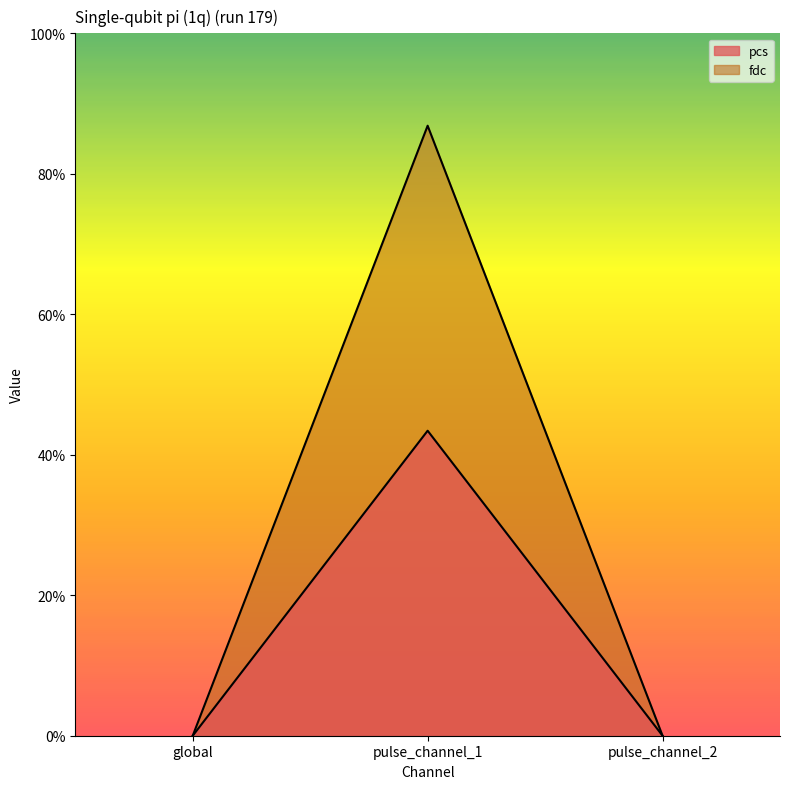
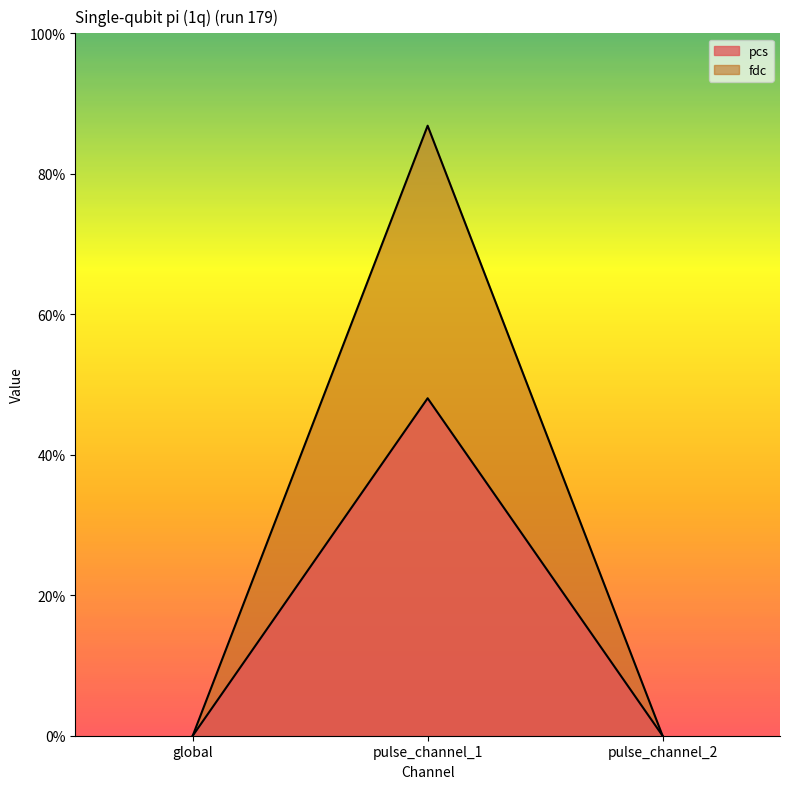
pcs, pulse_channel_1: 43% -> 48%
